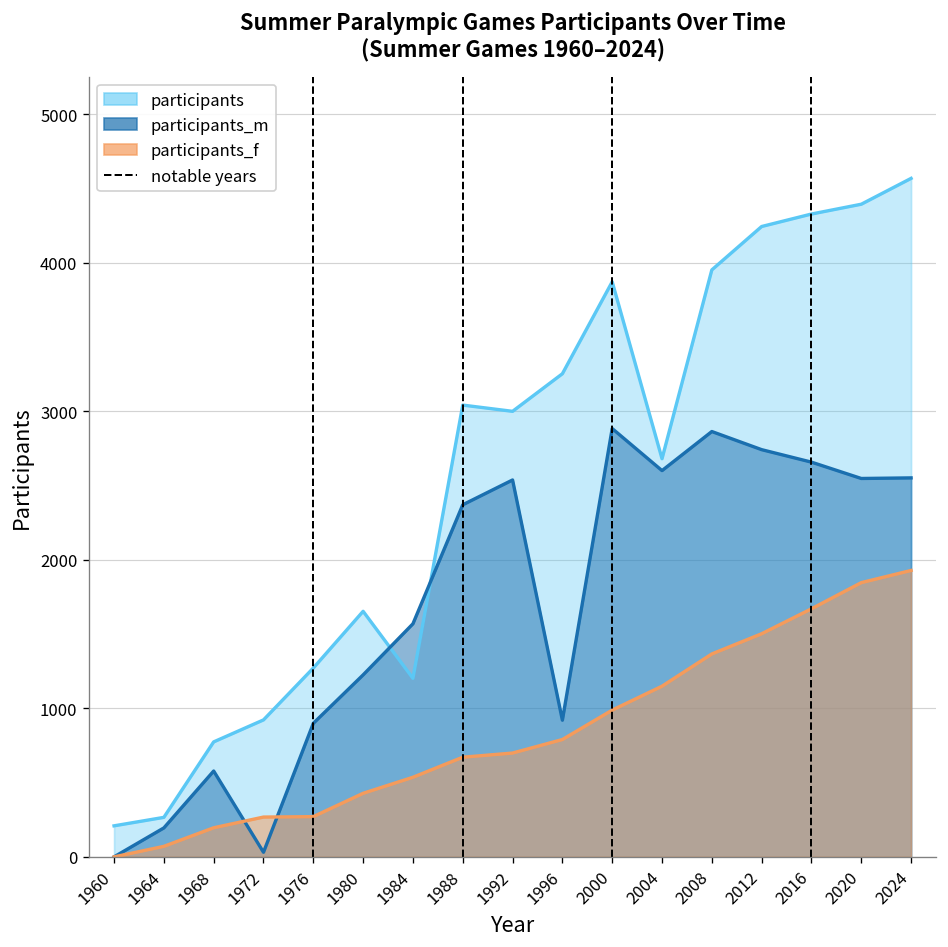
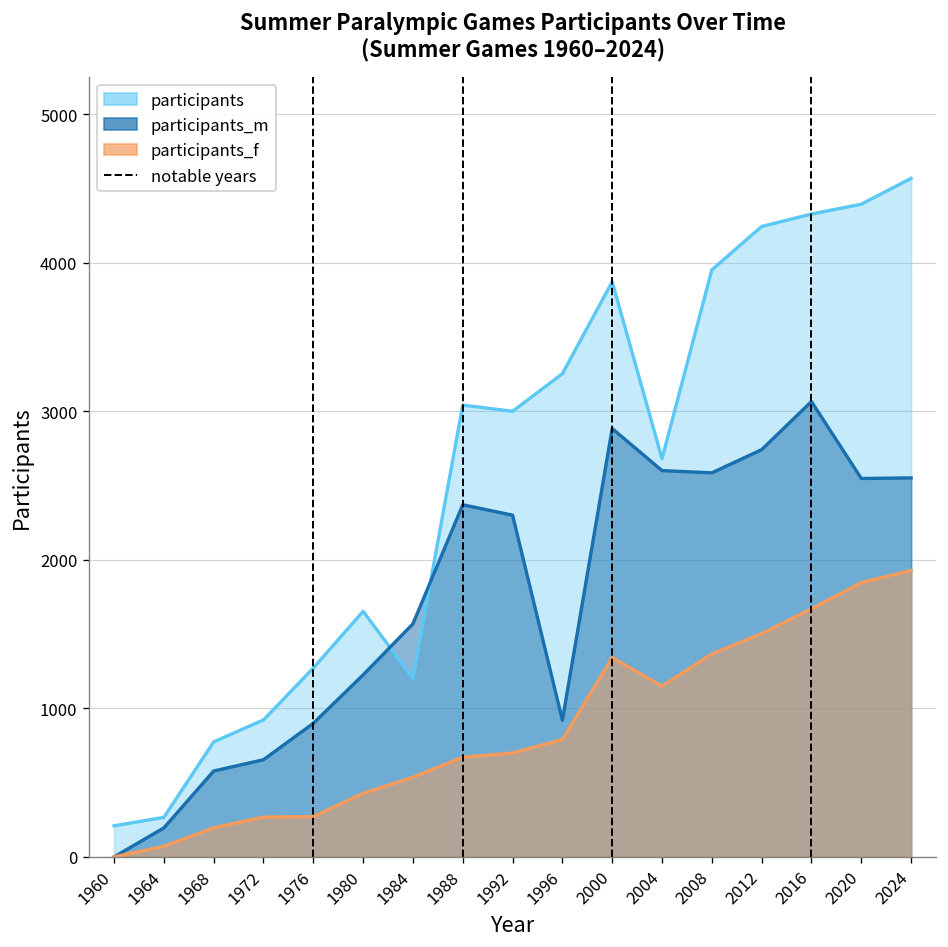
participants_m, 1972: 30 -> 650
participants_m, 1992: 2540 -> 2300
participants_f, 2000: 990 -> 1340
participants_m, 2008: 2860 -> 2590
participants_m, 2016: 2660 -> 3070
